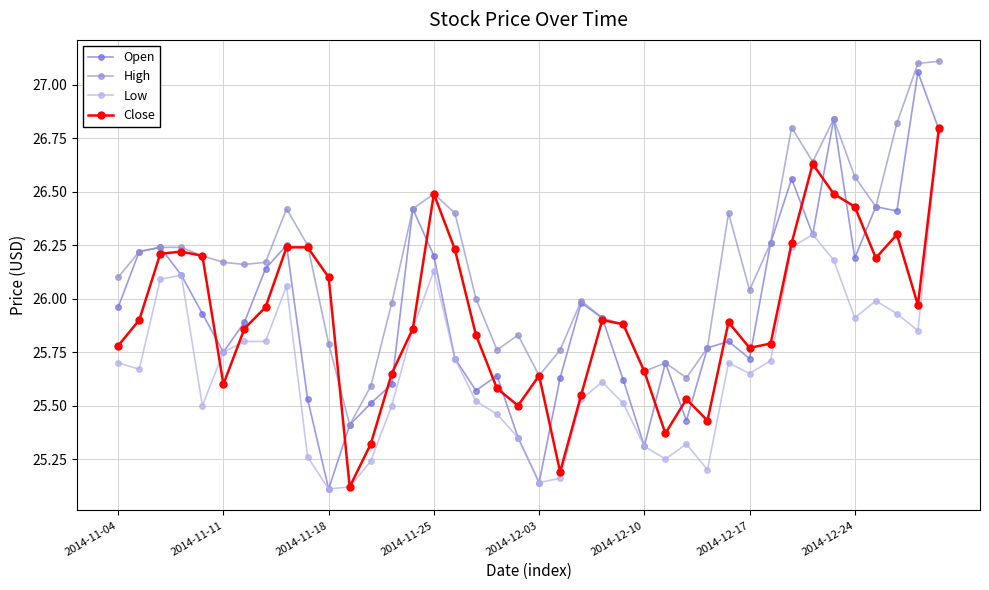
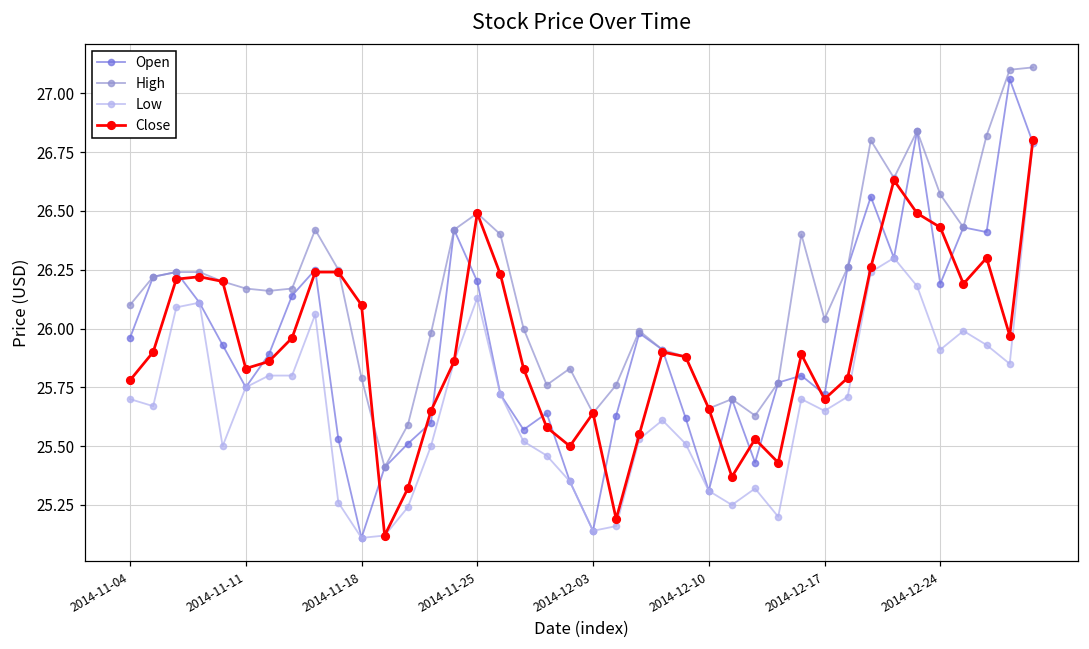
Close, 2014-11-11: 25.60 -> 25.83
Close, 2014-12-17: 25.77 -> 25.70
